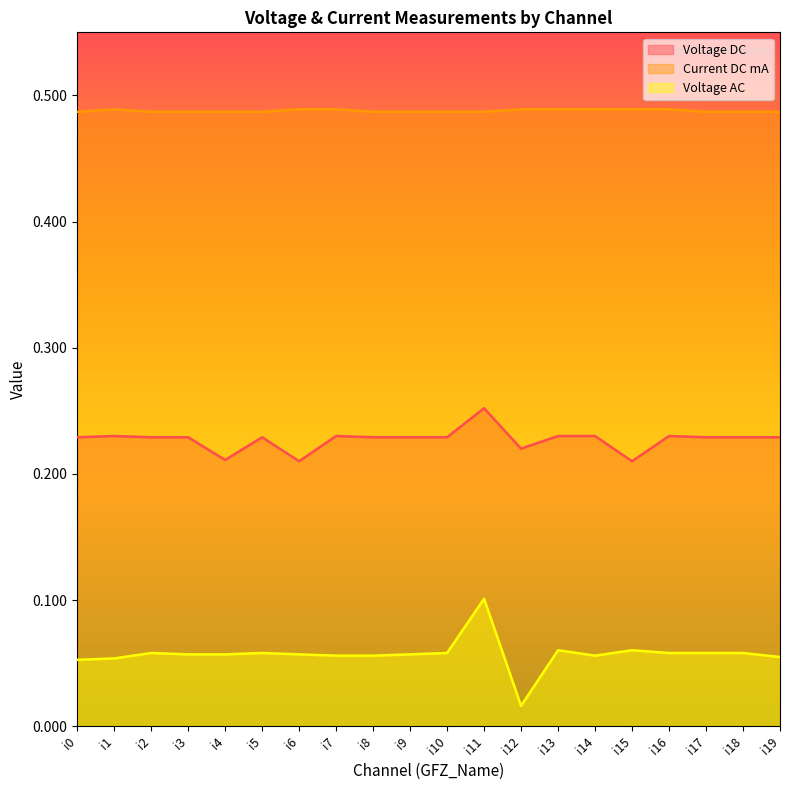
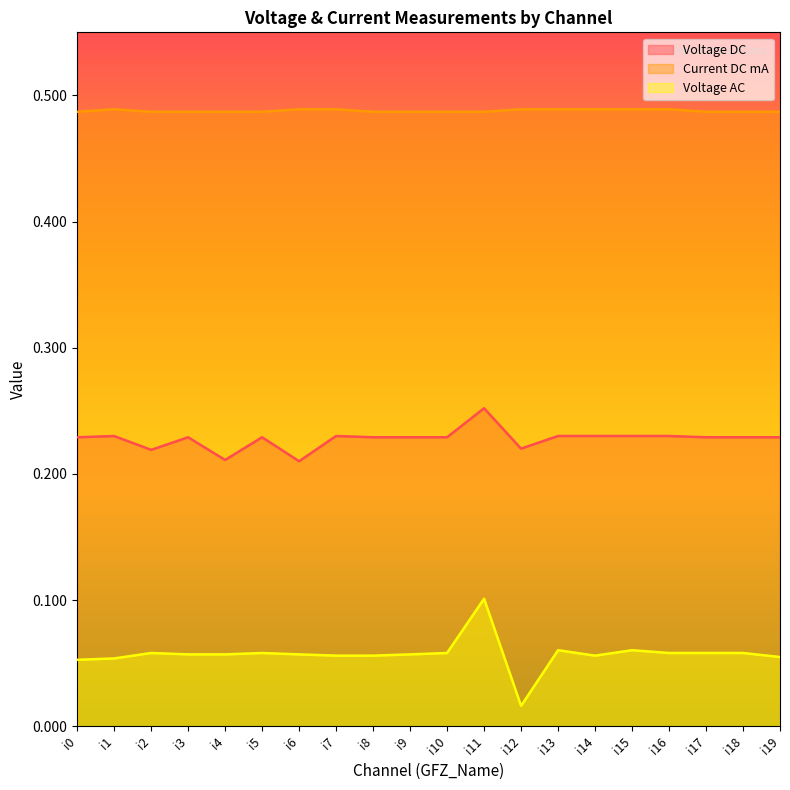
Voltage DC, i2: 0.229 -> 0.219
Voltage DC, i15: 0.21 -> 0.23
